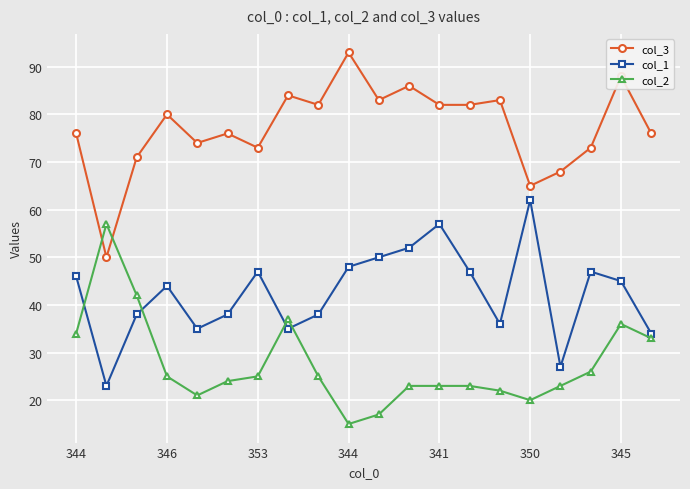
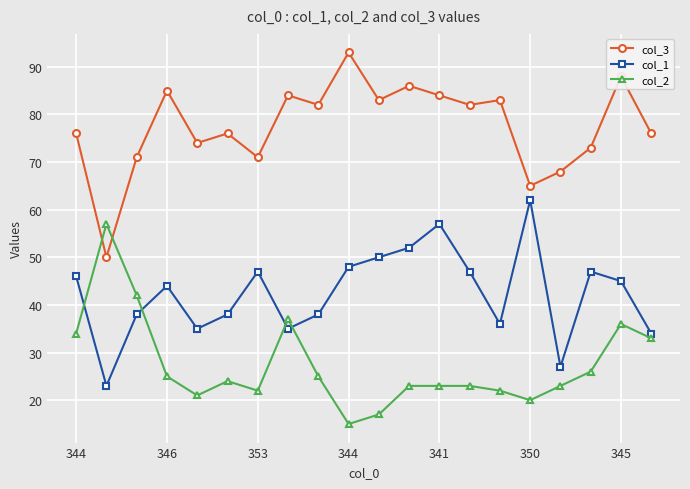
col_3, 346: 80 -> 85
col_3, 353: 73 -> 71
col_2, 353: 25 -> 22
col_3, 341: 82 -> 84
